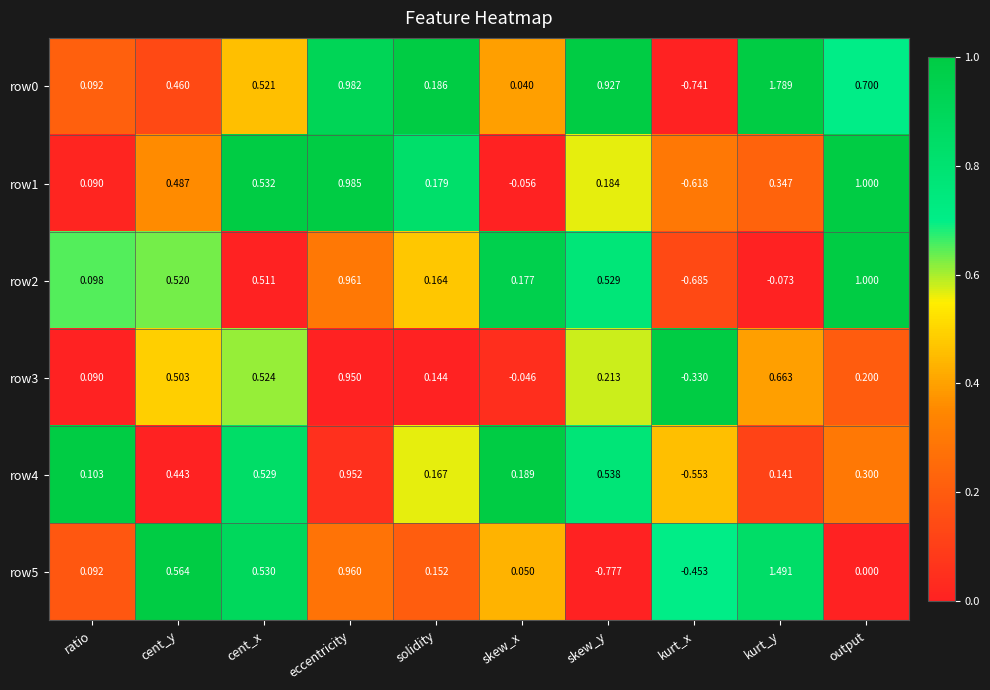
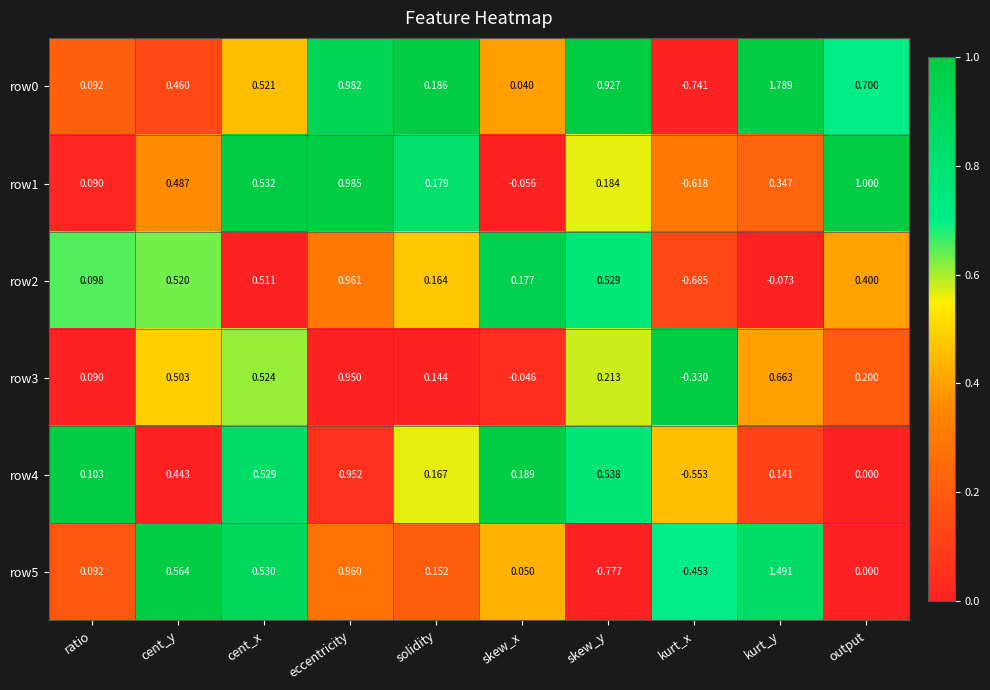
row2, output: 1.000 -> 0.400
row4, output: 0.300 -> 0.000
